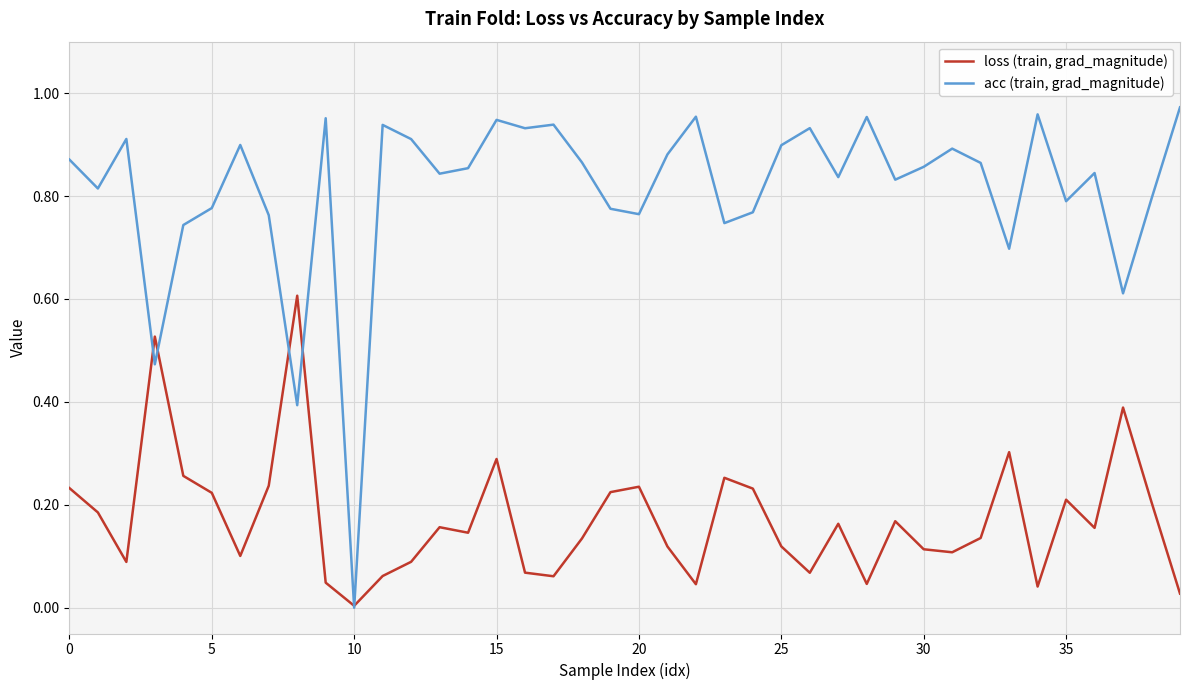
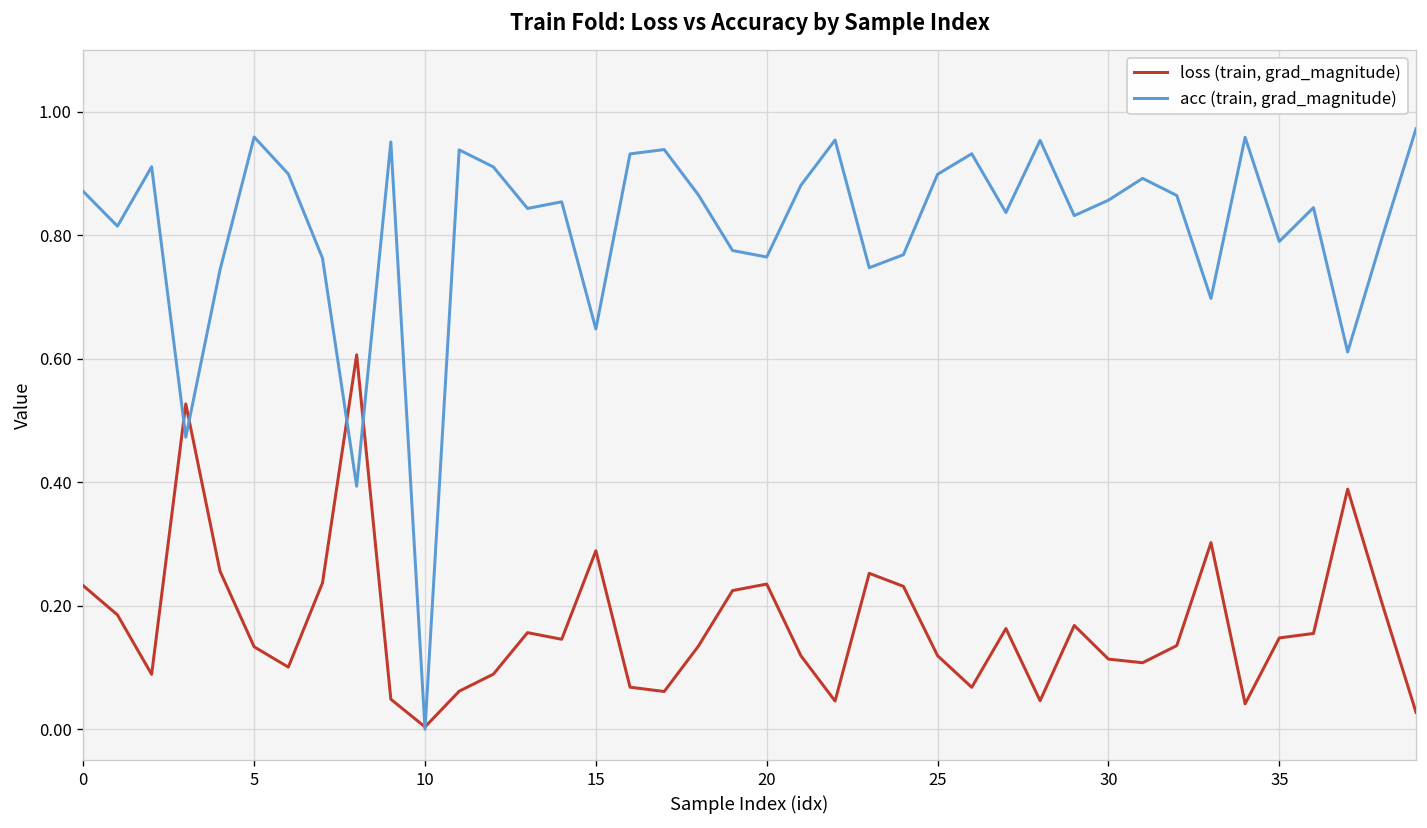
loss (train, grad_magnitude), 5: 0.22 -> 0.13
acc (train, grad_magnitude), 5: 0.78 -> 0.96
acc (train, grad_magnitude), 15: 0.95 -> 0.65
loss (train, grad_magnitude), 35: 0.21 -> 0.15
